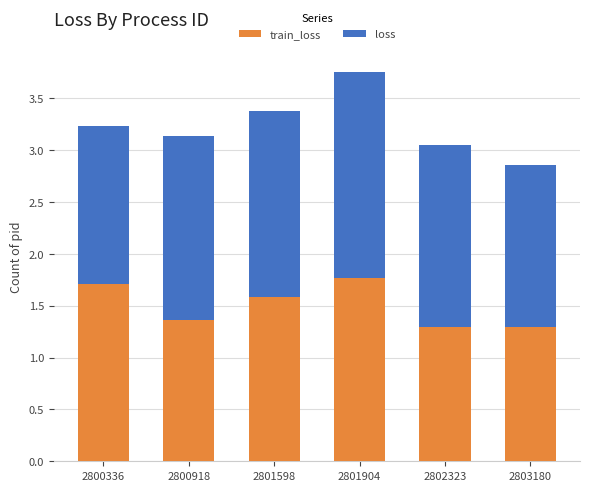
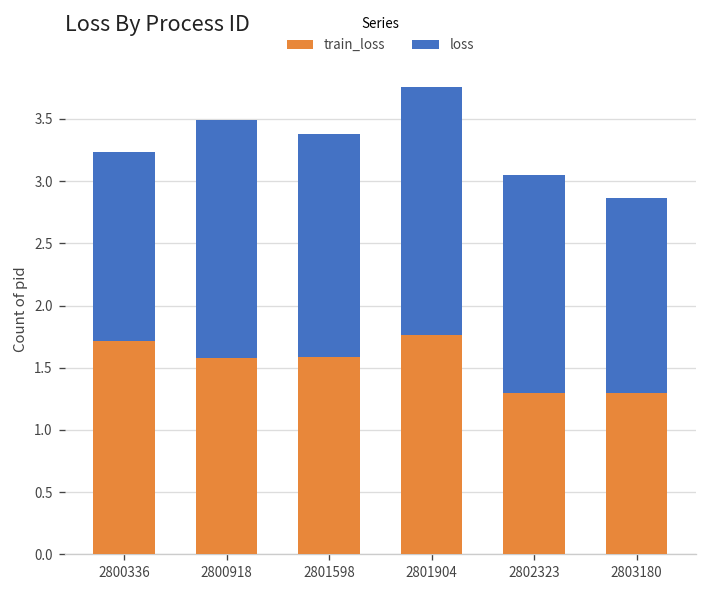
train_loss, 2800918: 1.36 -> 1.57
loss, 2800918: 1.78 -> 1.92
